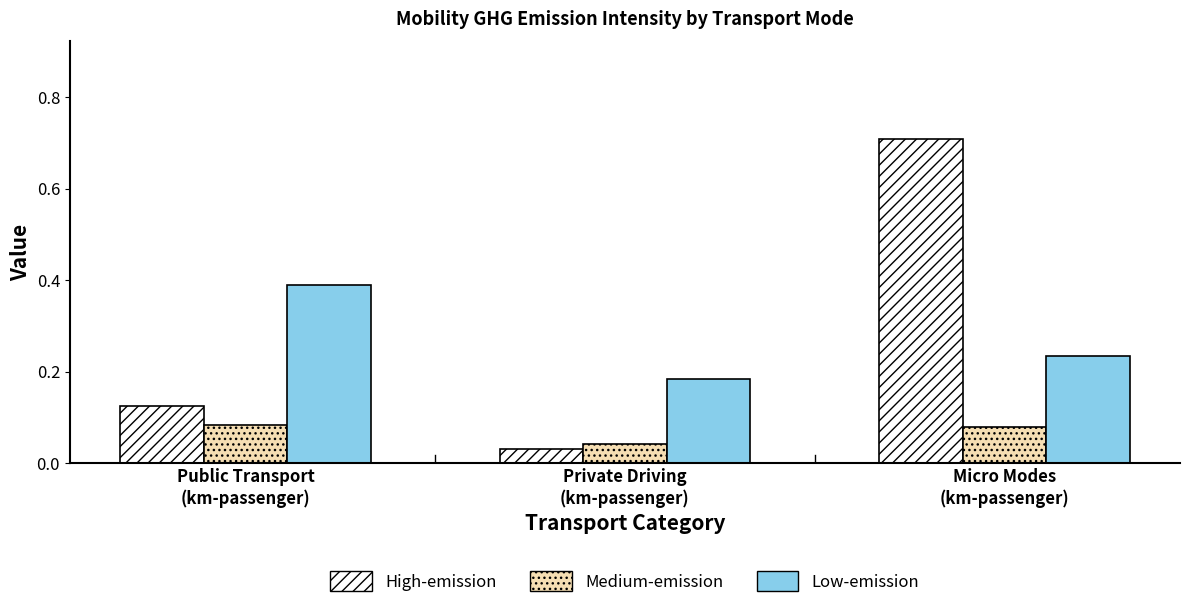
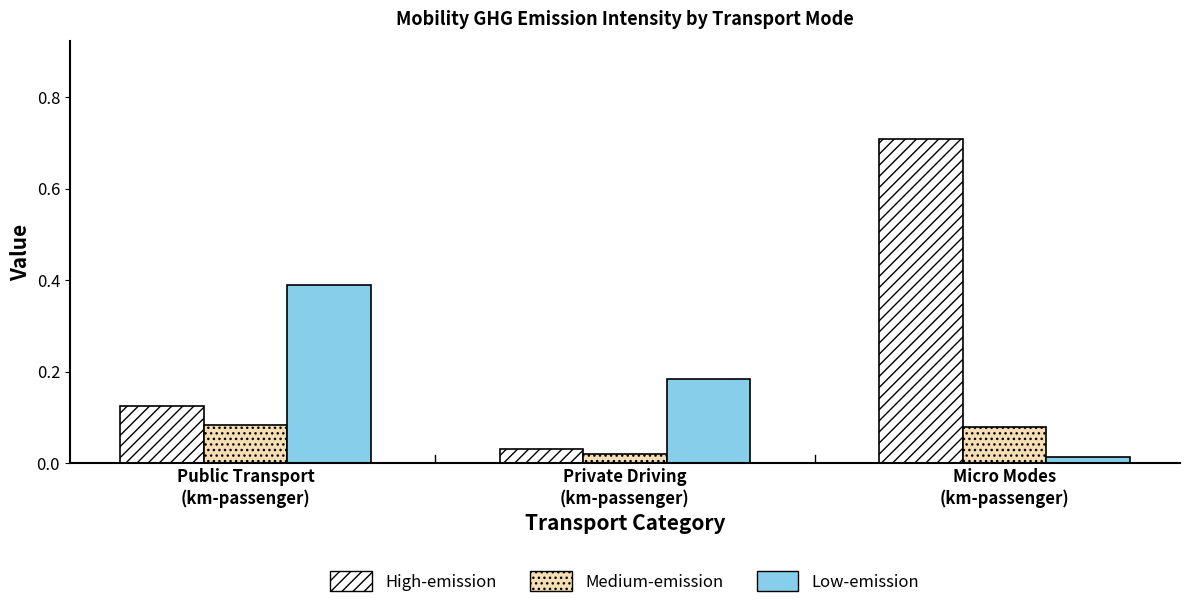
Medium-emission, Private Driving (km-passenger): 0.04 -> 0.02
Low-emission, Micro Modes (km-passenger): 0.23 -> 0.01
